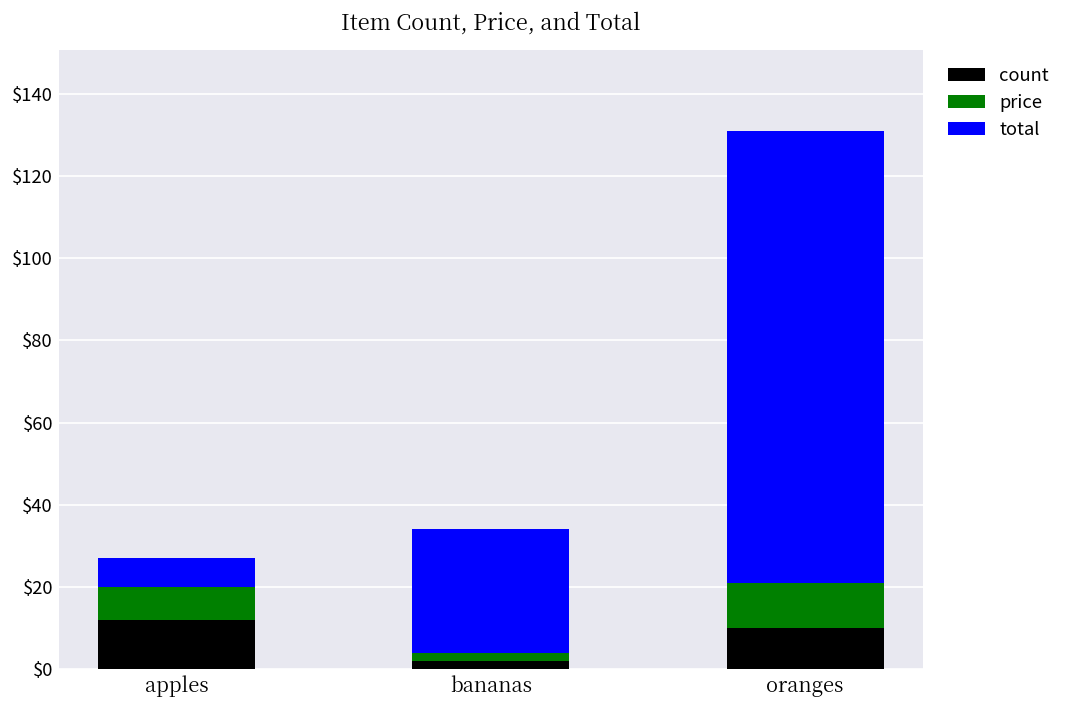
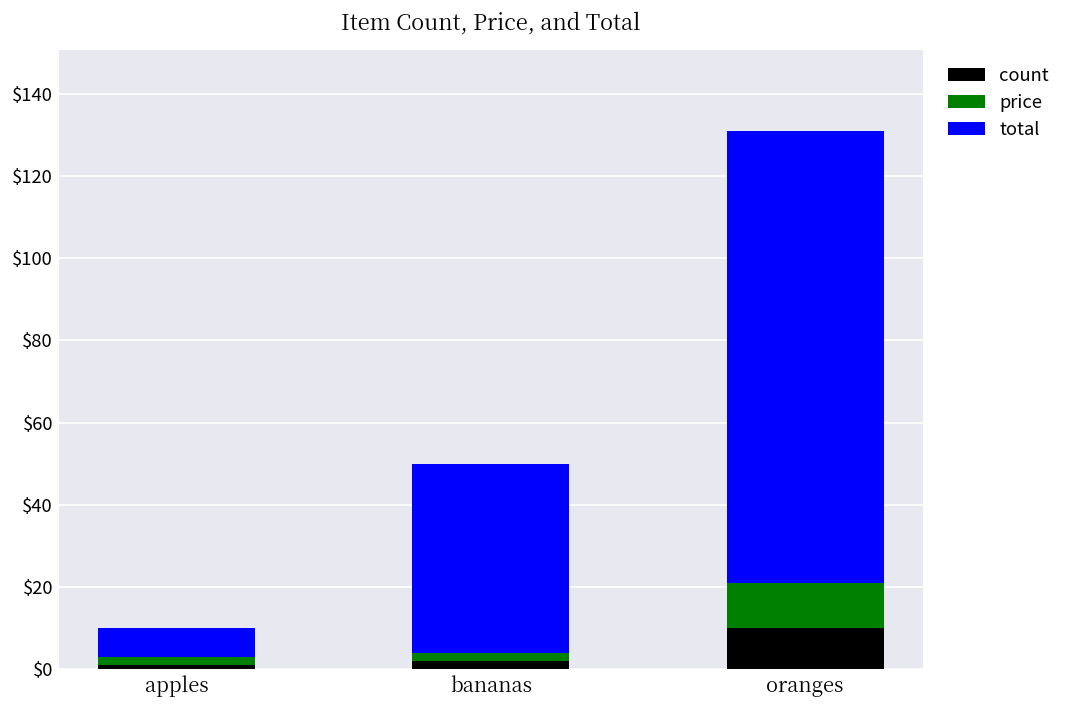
count, apples: $12 -> $1
price, apples: $8 -> $2
total, bananas: $30 -> $46
